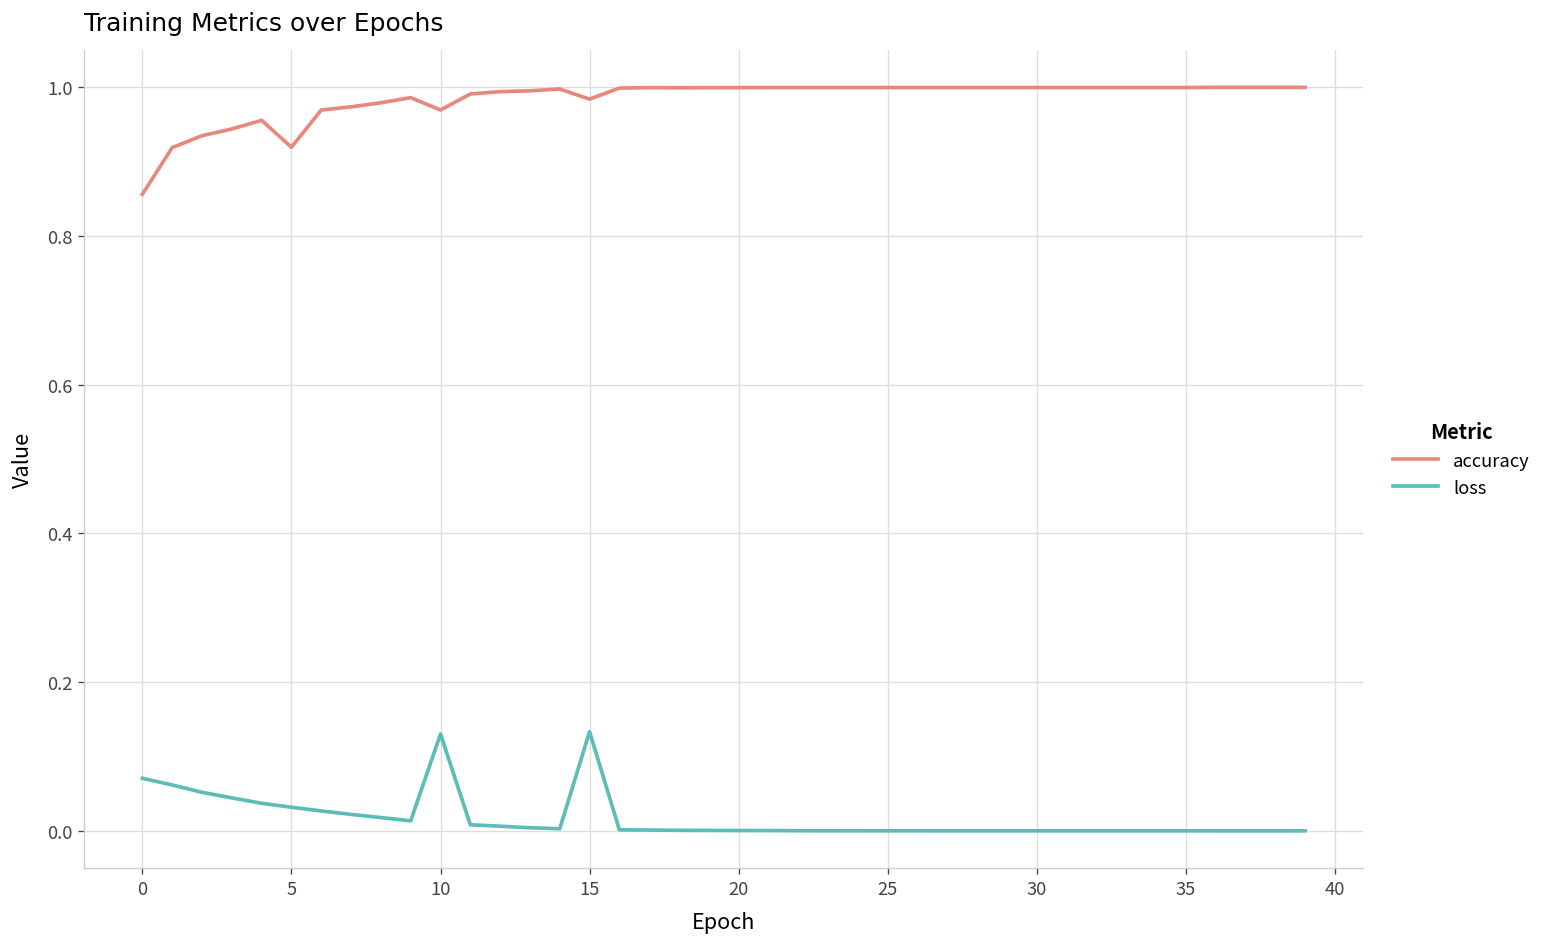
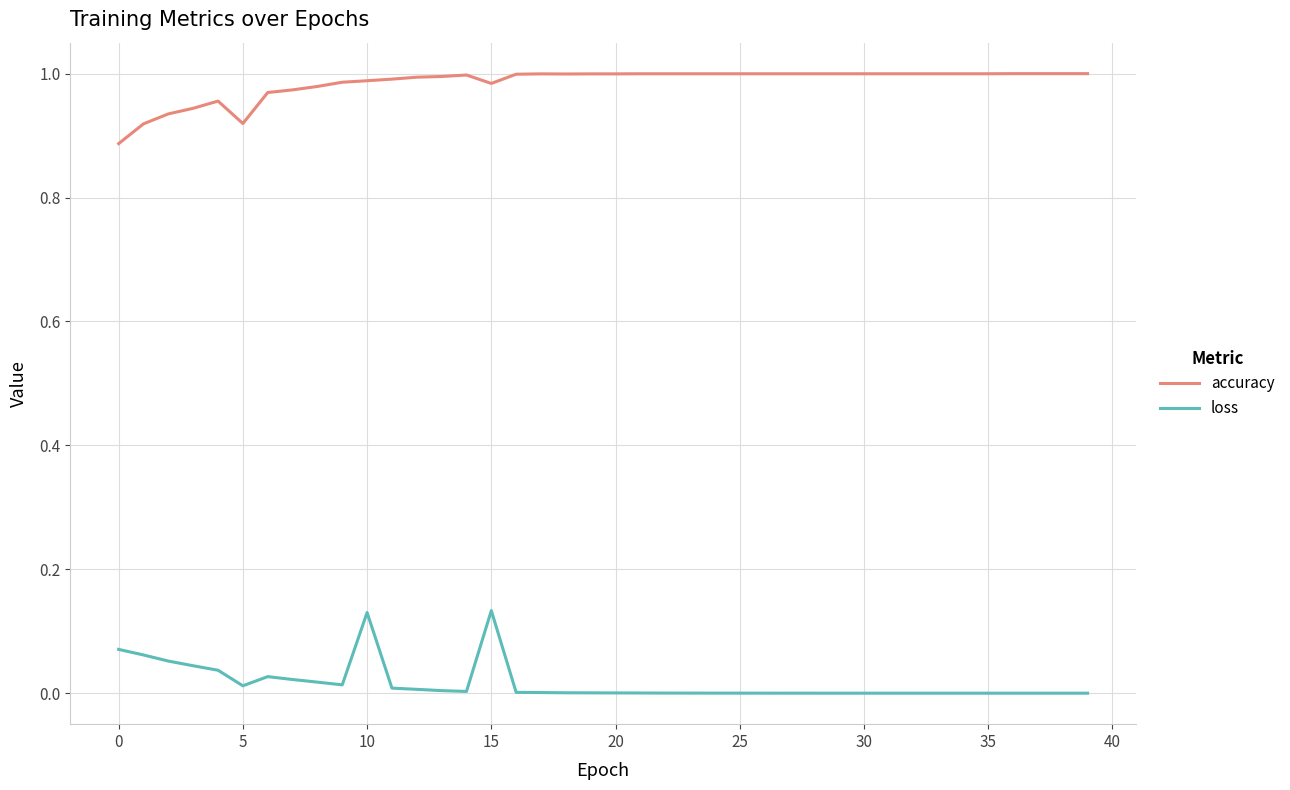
accuracy, 0: 0.86 -> 0.89
loss, 5: 0.03 -> 0.01
accuracy, 10: 0.97 -> 0.99
